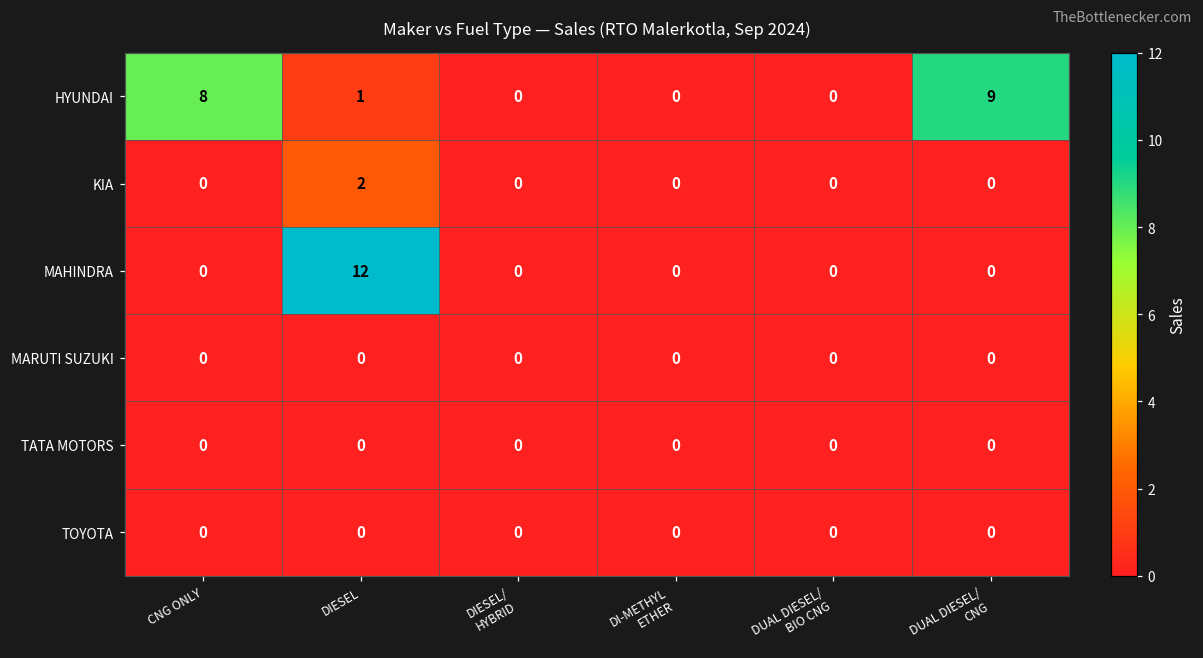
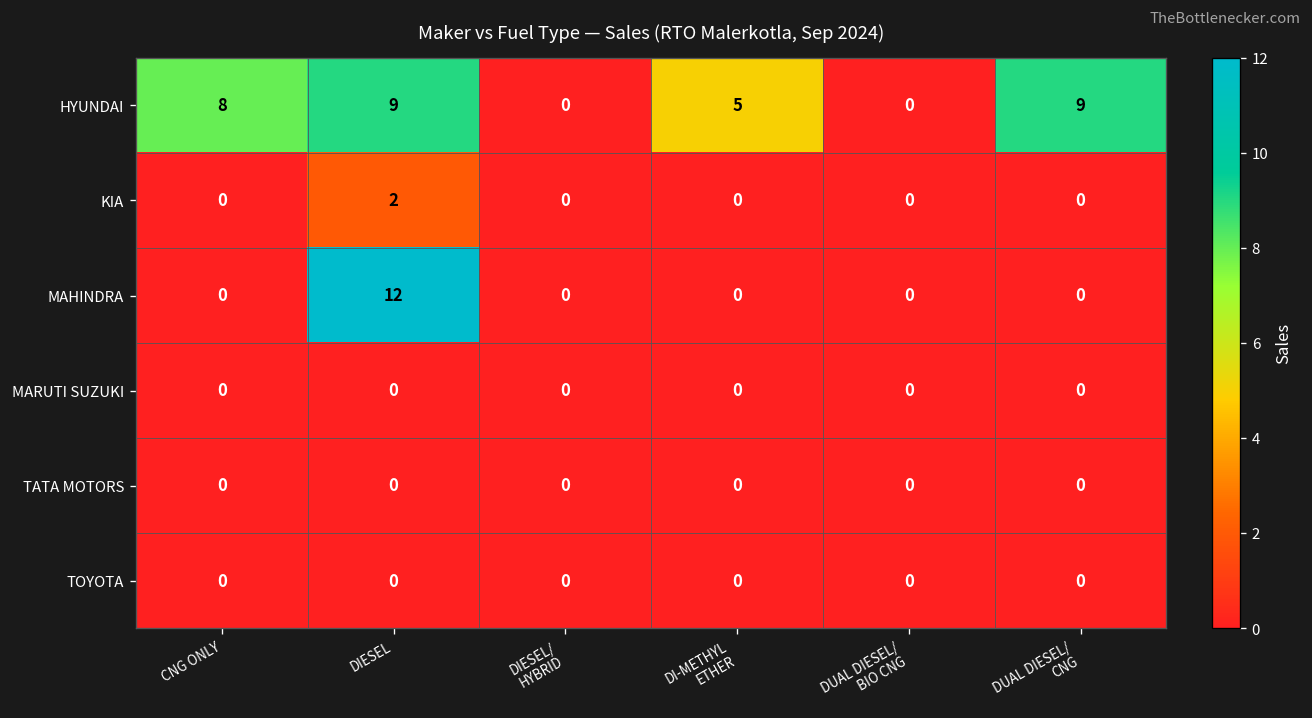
HYUNDAI, DIESEL: 1 -> 9
HYUNDAI, DI-METHYL ETHER: 0 -> 5
